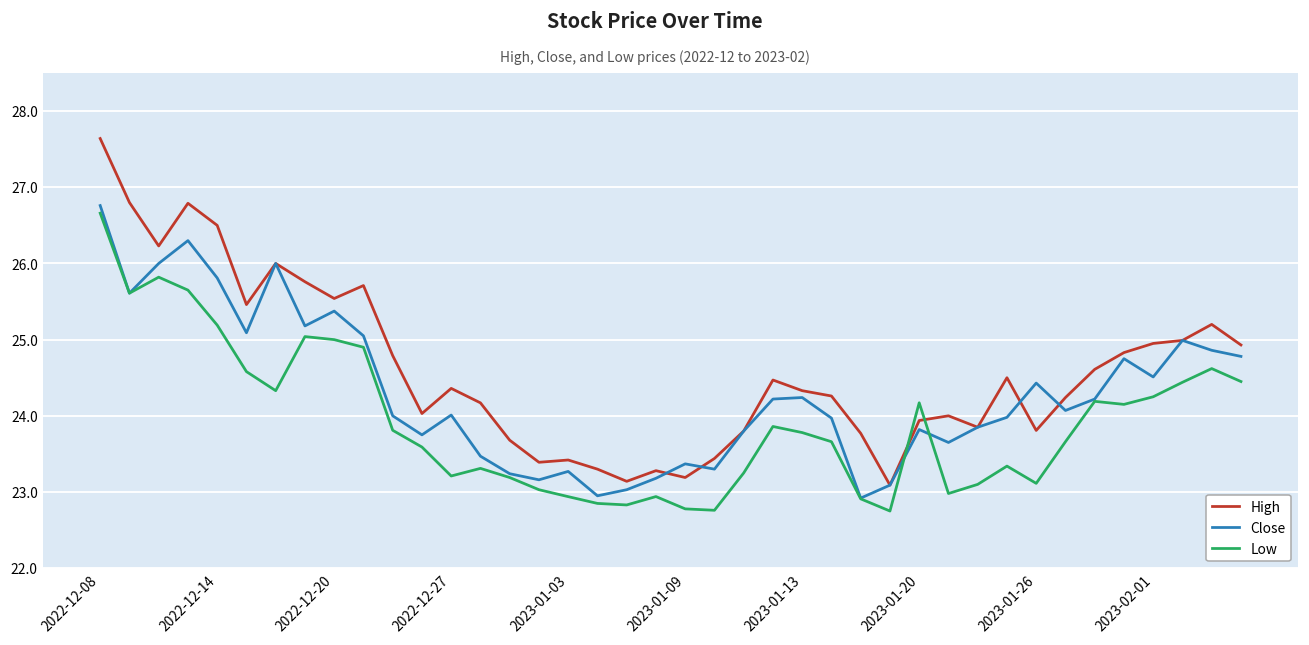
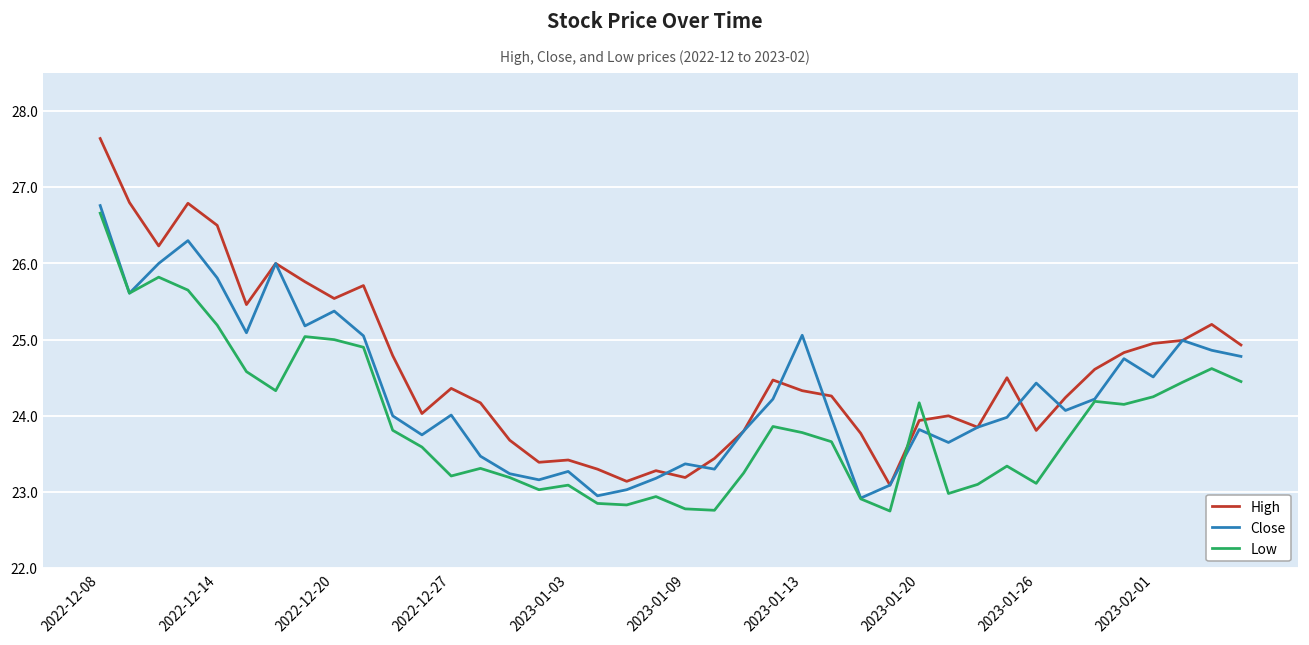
Low, 2023-01-03: 22.9 -> 23.1
Close, 2023-01-13: 24.2 -> 25.1
